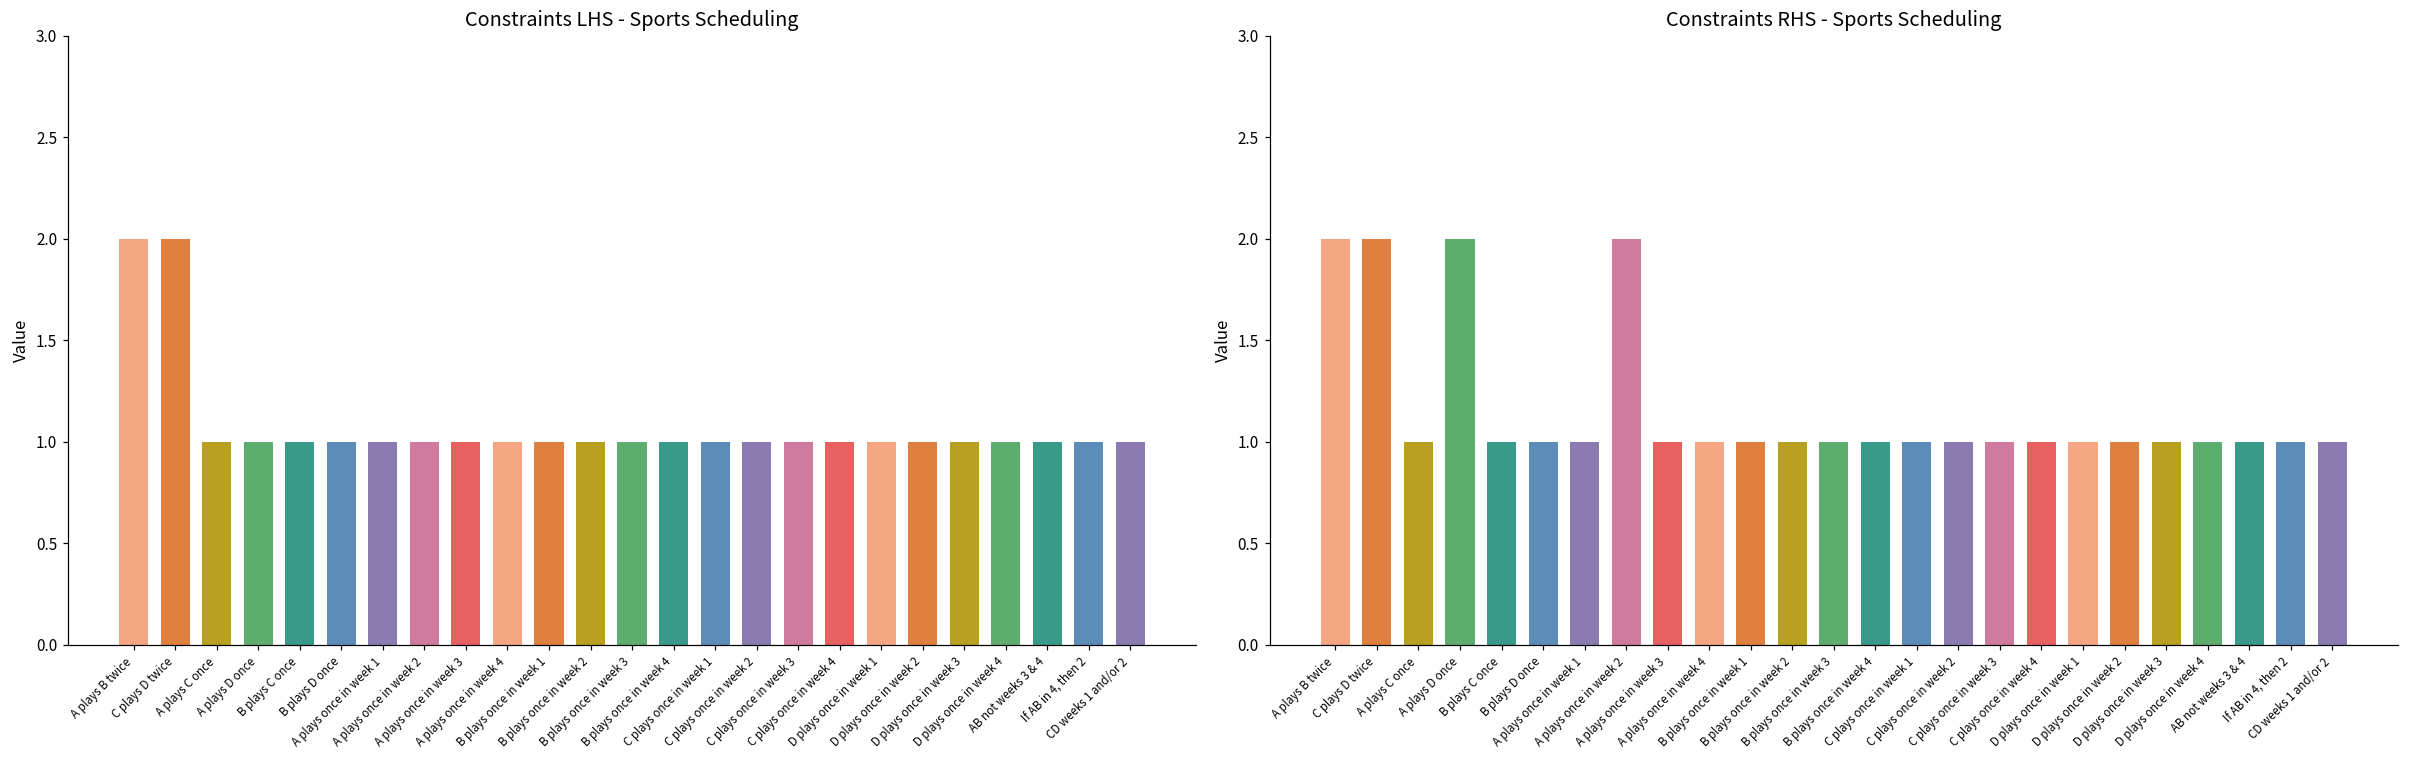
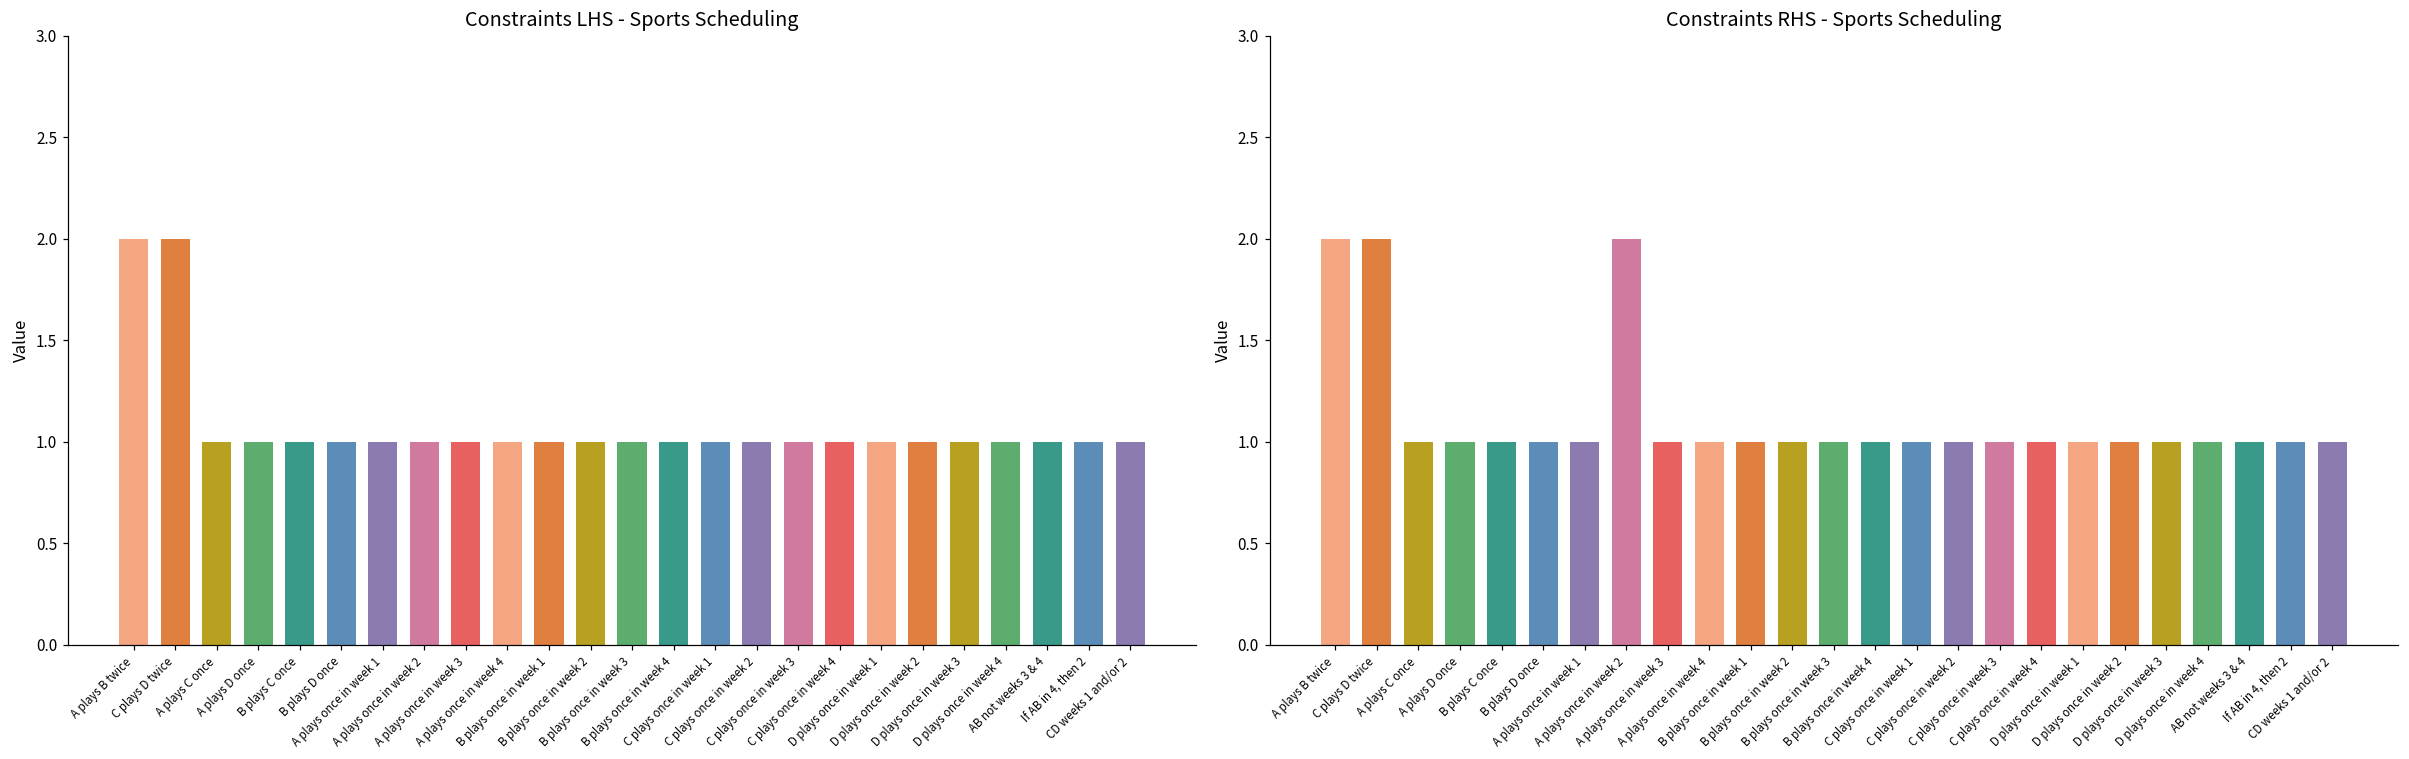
Constraints RHS - Sports Scheduling, A plays D once: 2 -> 1
